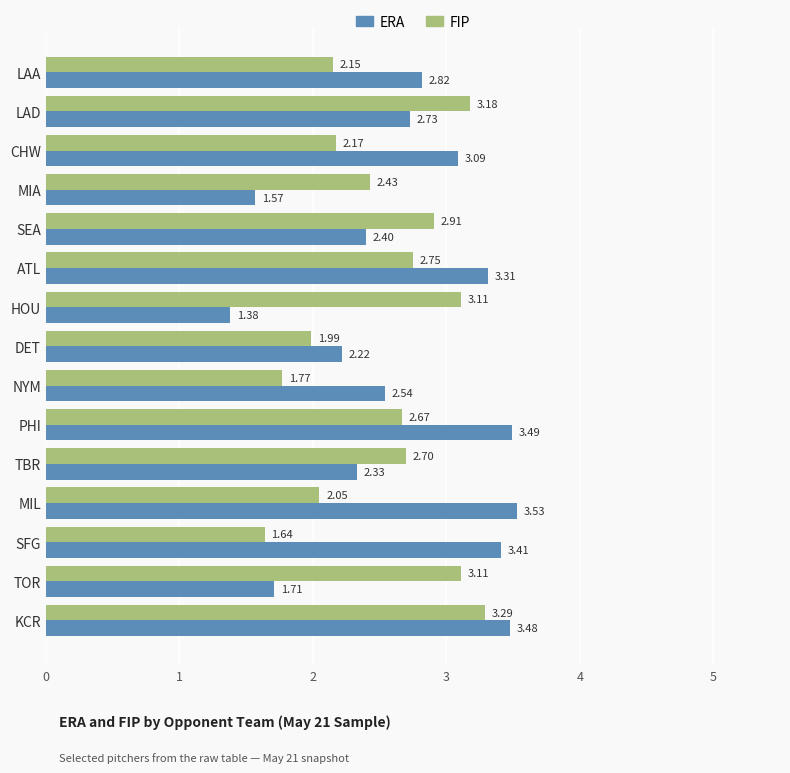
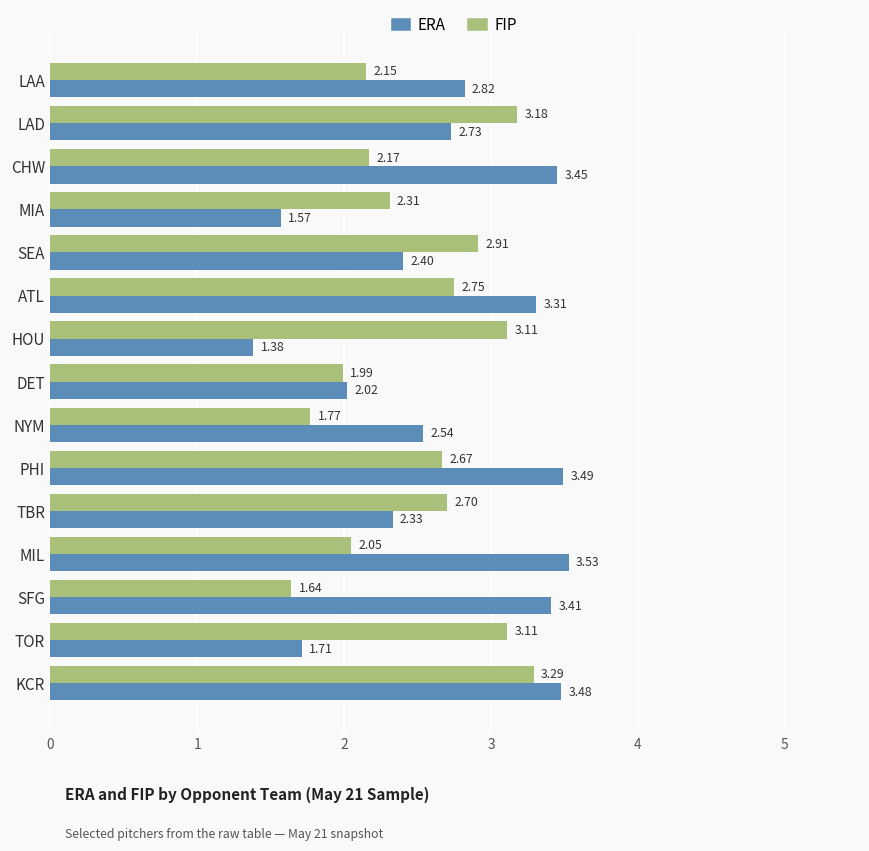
ERA, CHW: 3.09 -> 3.45
FIP, MIA: 2.43 -> 2.31
ERA, DET: 2.22 -> 2.02
